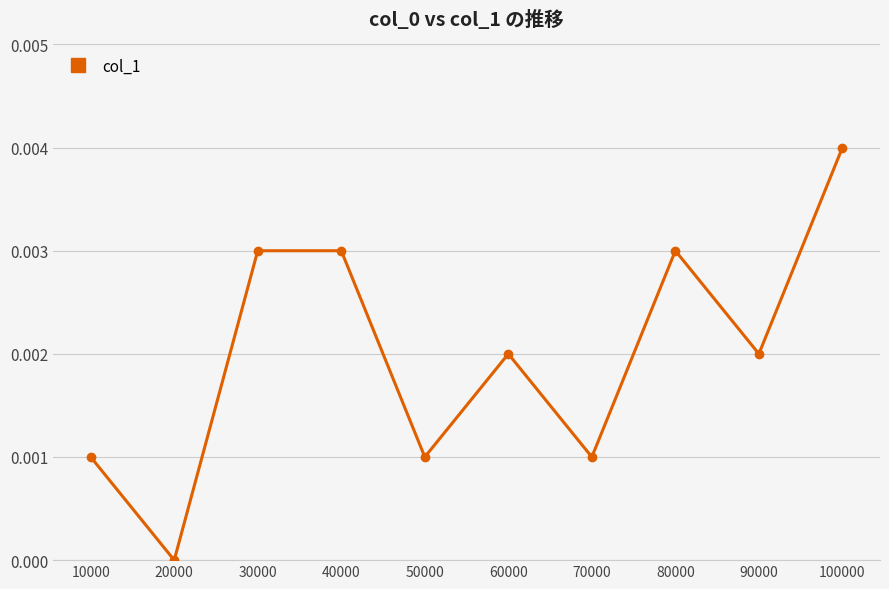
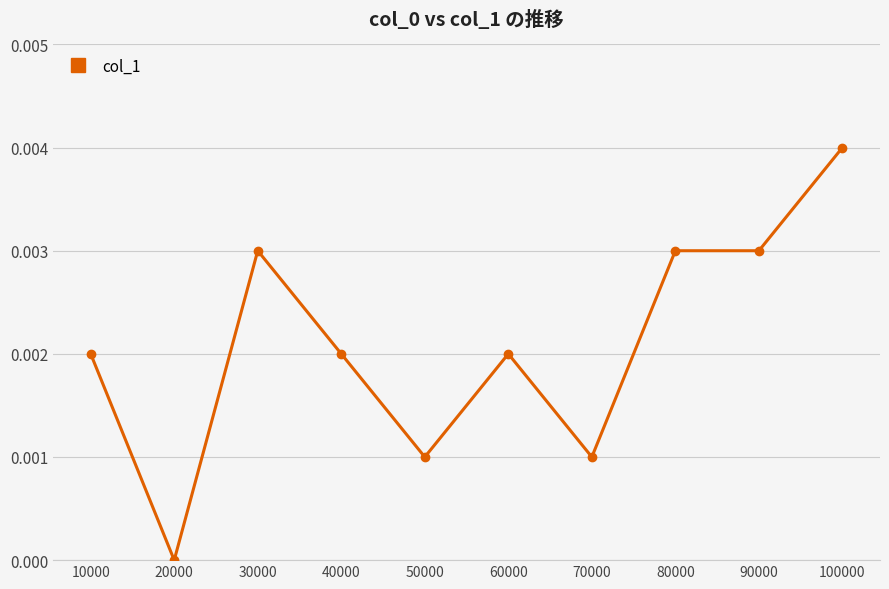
10000: 0.001 -> 0.002
40000: 0.003 -> 0.002
90000: 0.002 -> 0.003
